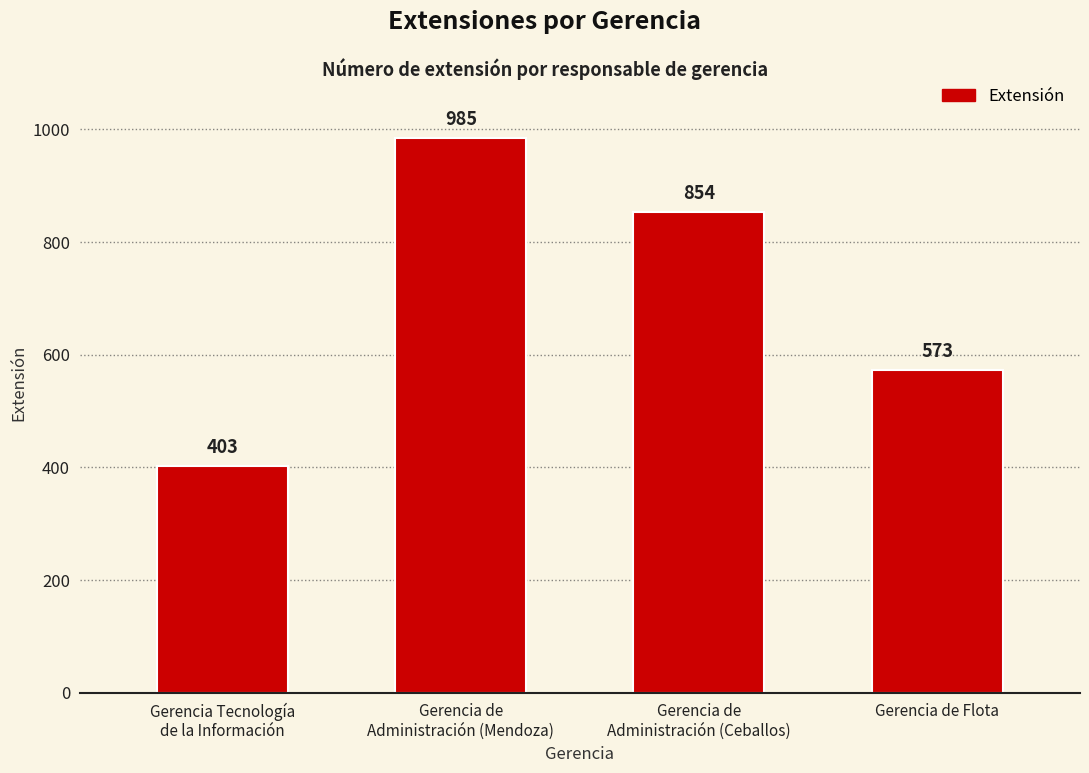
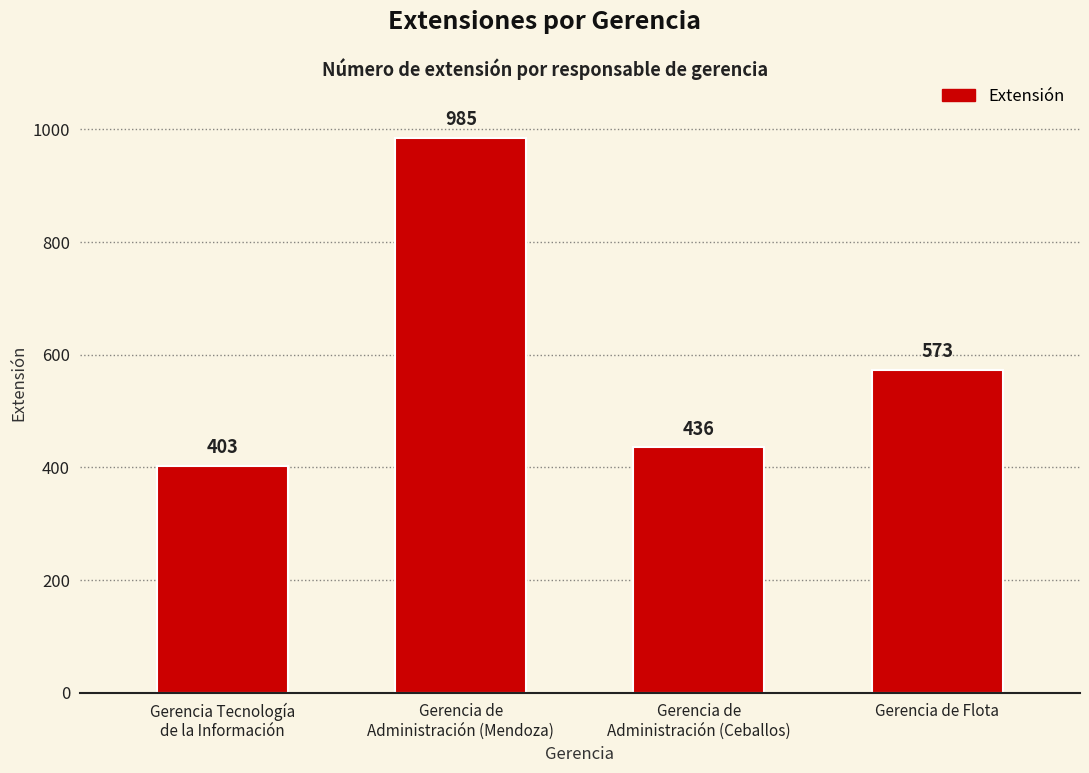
Gerencia de Administración (Ceballos): 854 -> 436
